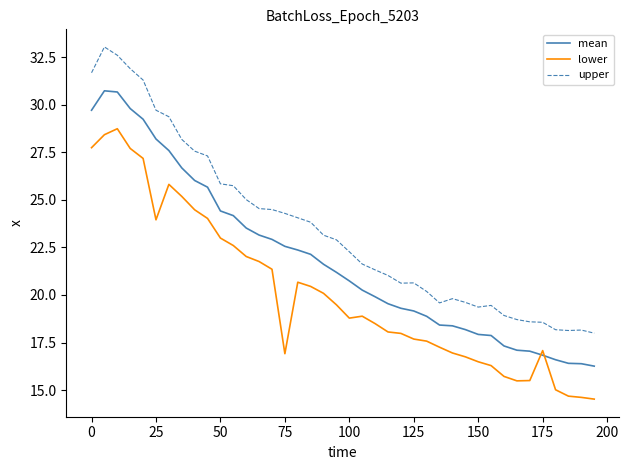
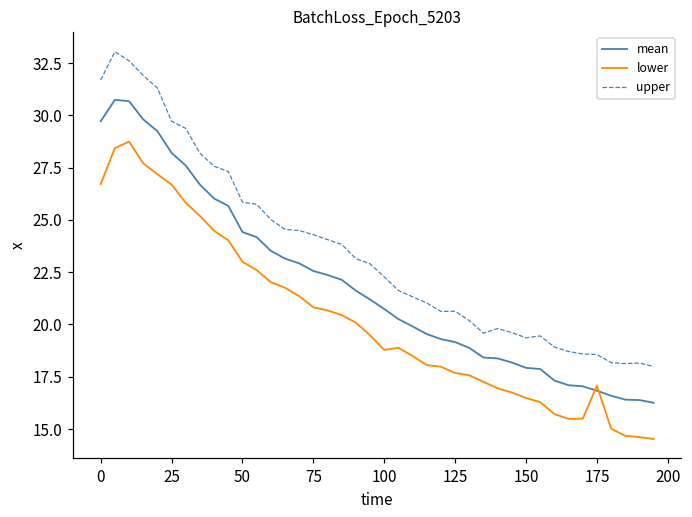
lower, 0: 27.7 -> 26.7
lower, 25: 24.0 -> 26.7
lower, 75: 16.9 -> 20.8
